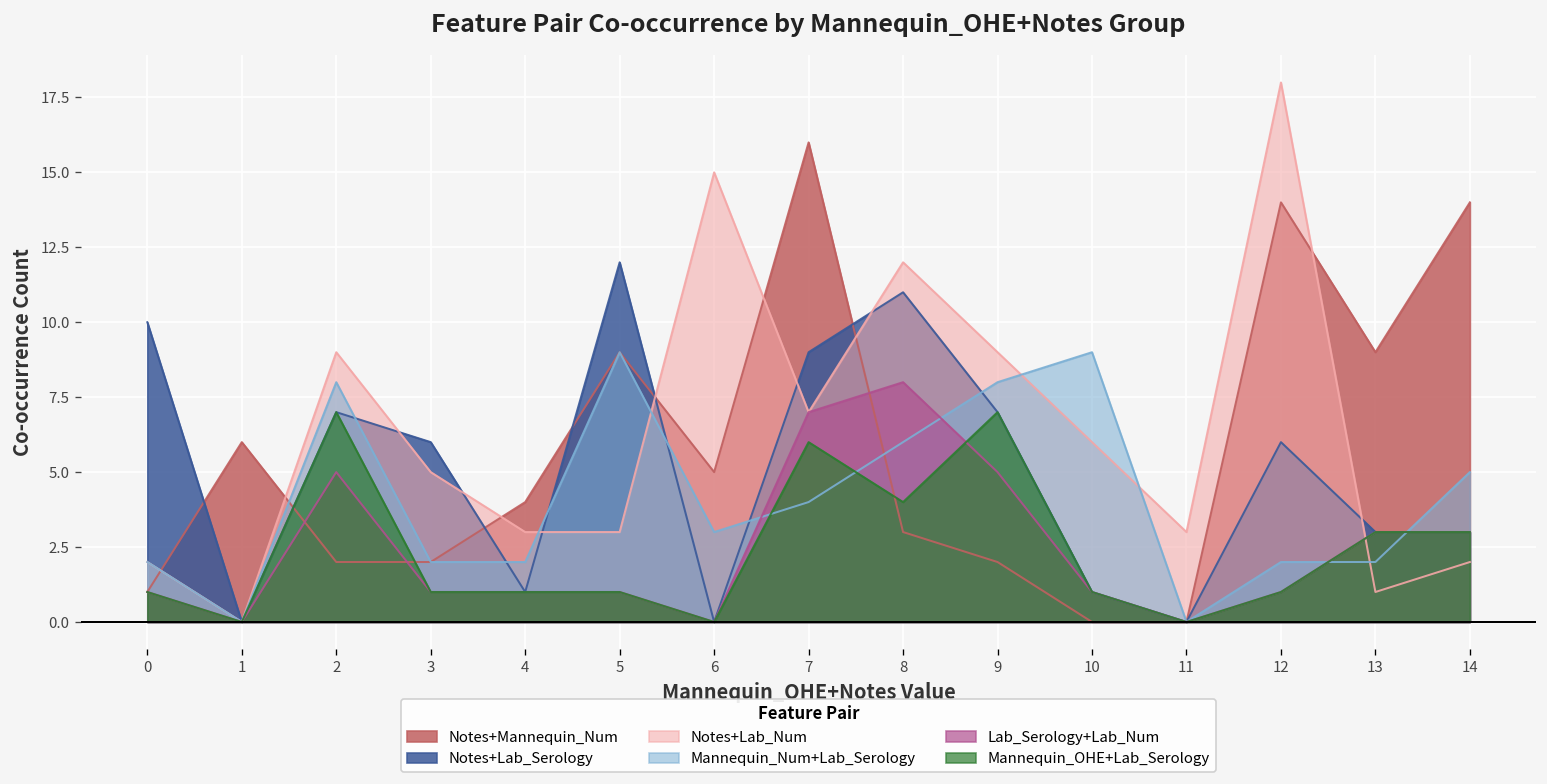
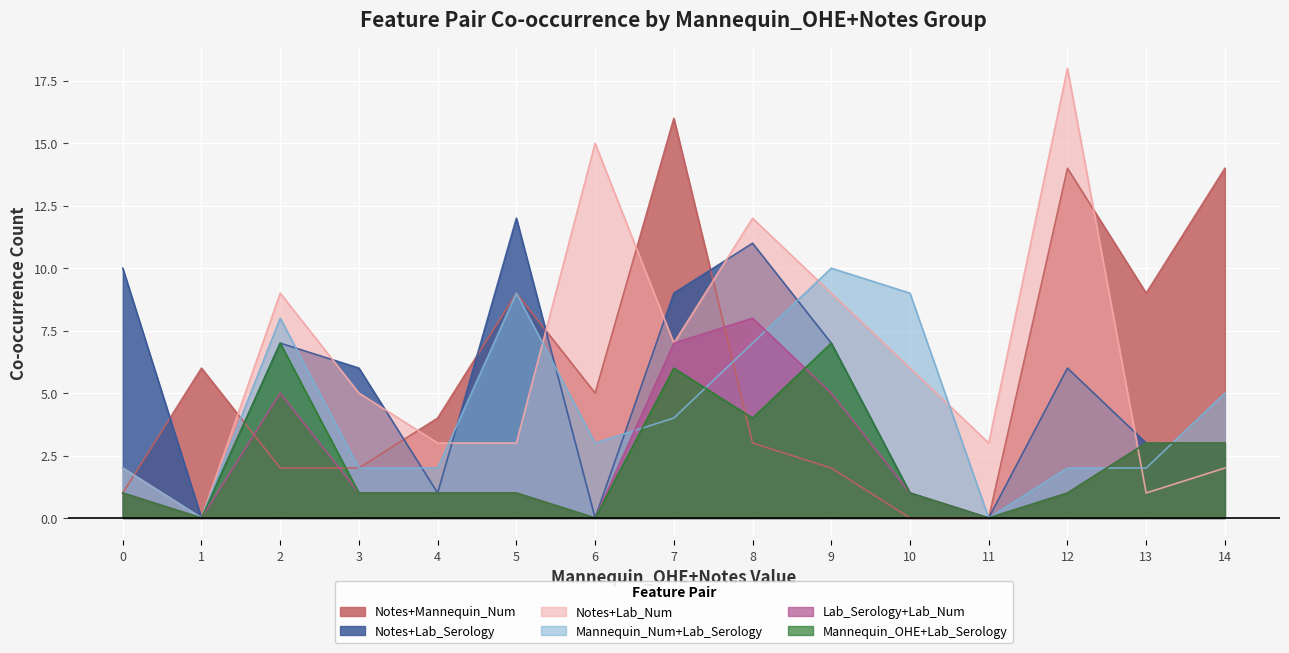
Mannequin_Num+Lab_Serology, 8: 6 -> 7
Mannequin_Num+Lab_Serology, 9: 8 -> 10
